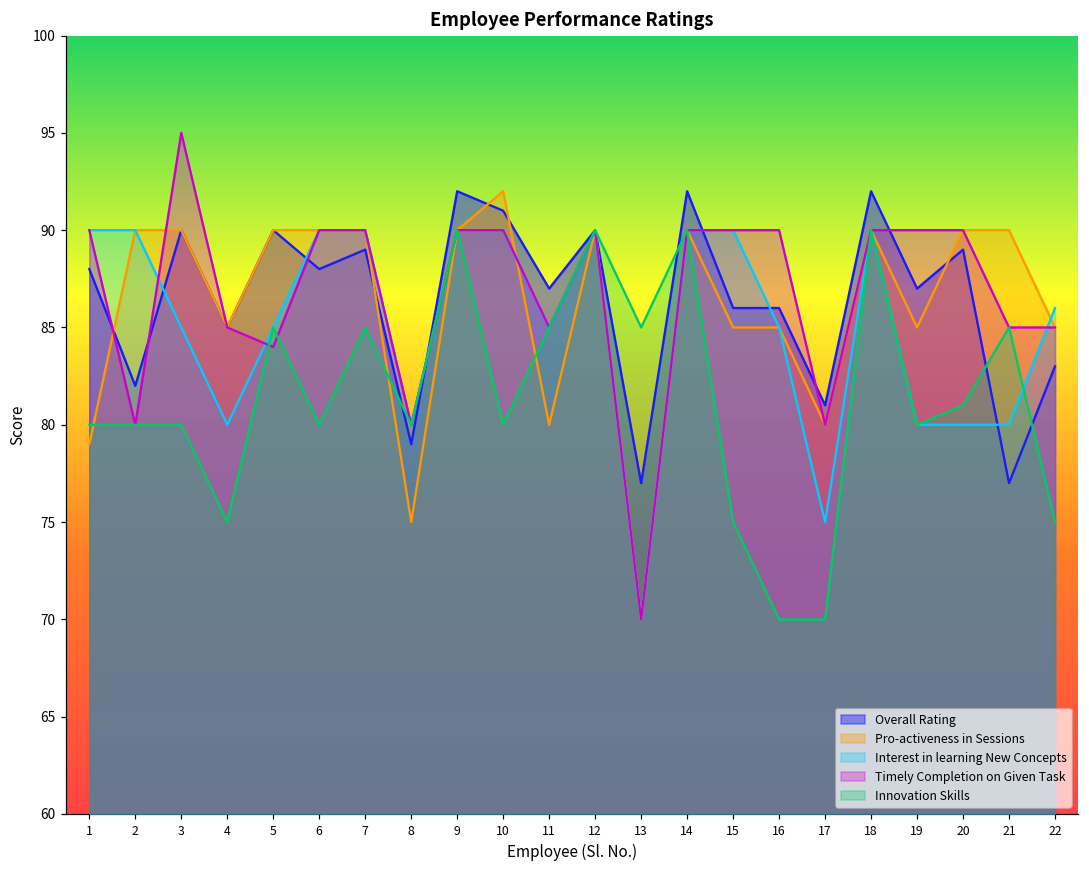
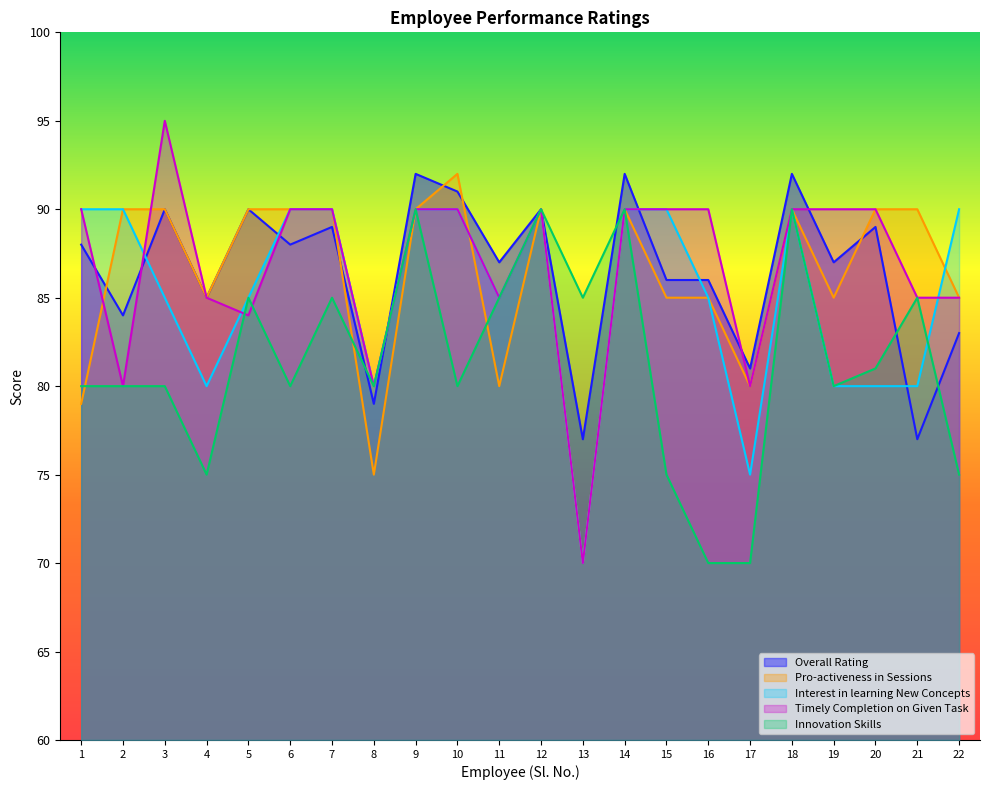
Overall Rating, 2: 82 -> 84
Interest in learning New Concepts, 22: 86 -> 90
